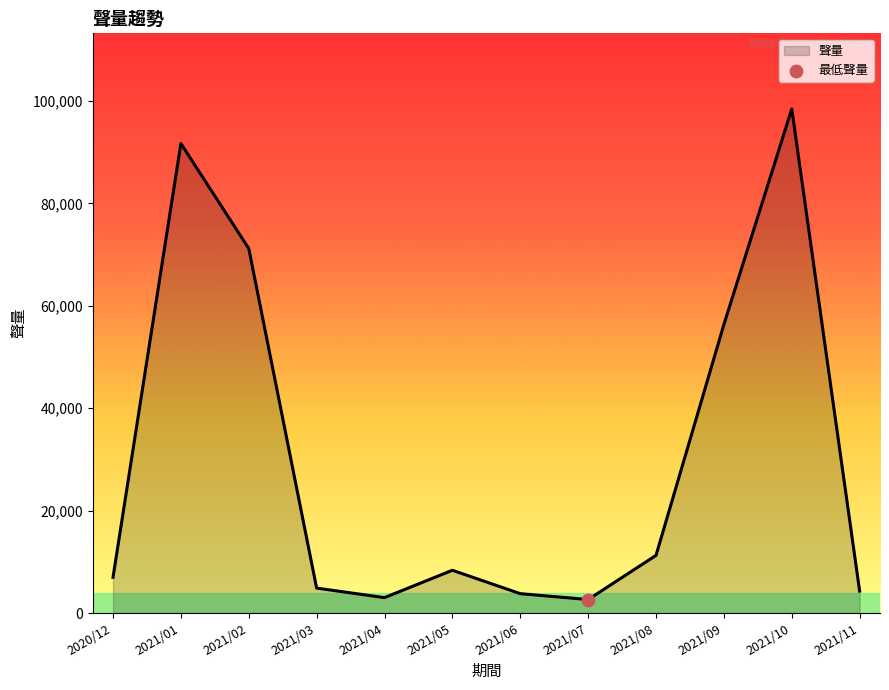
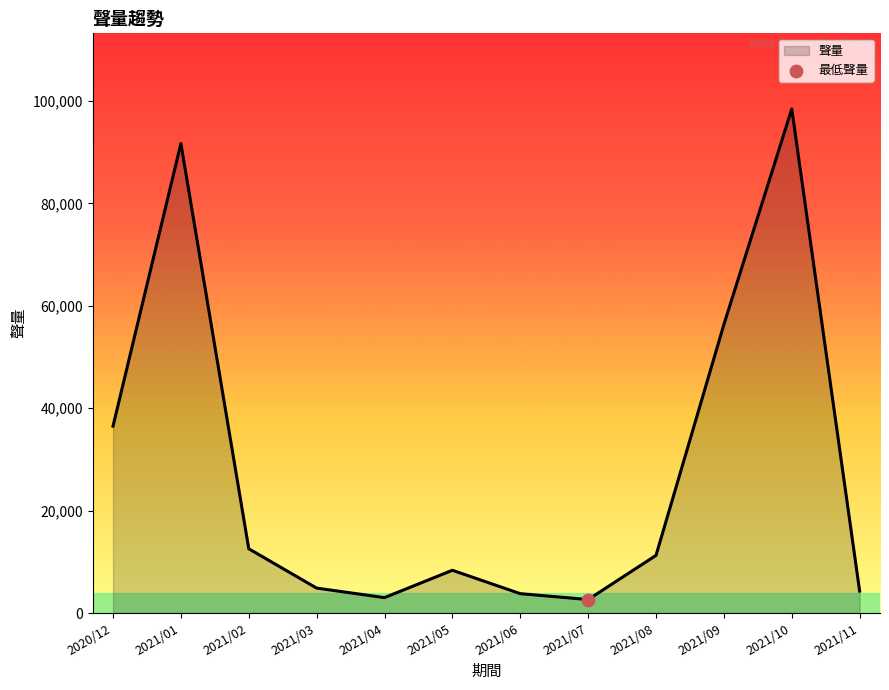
聲量, 2020/12: 7,000 -> 36,000
聲量, 2021/02: 71,000 -> 13,000
